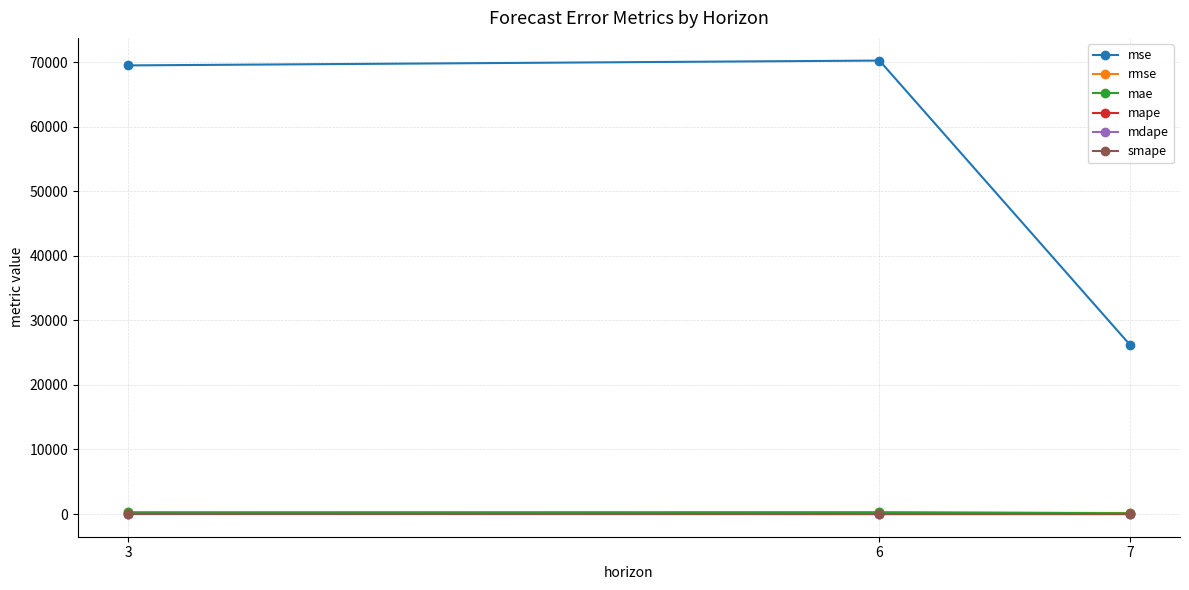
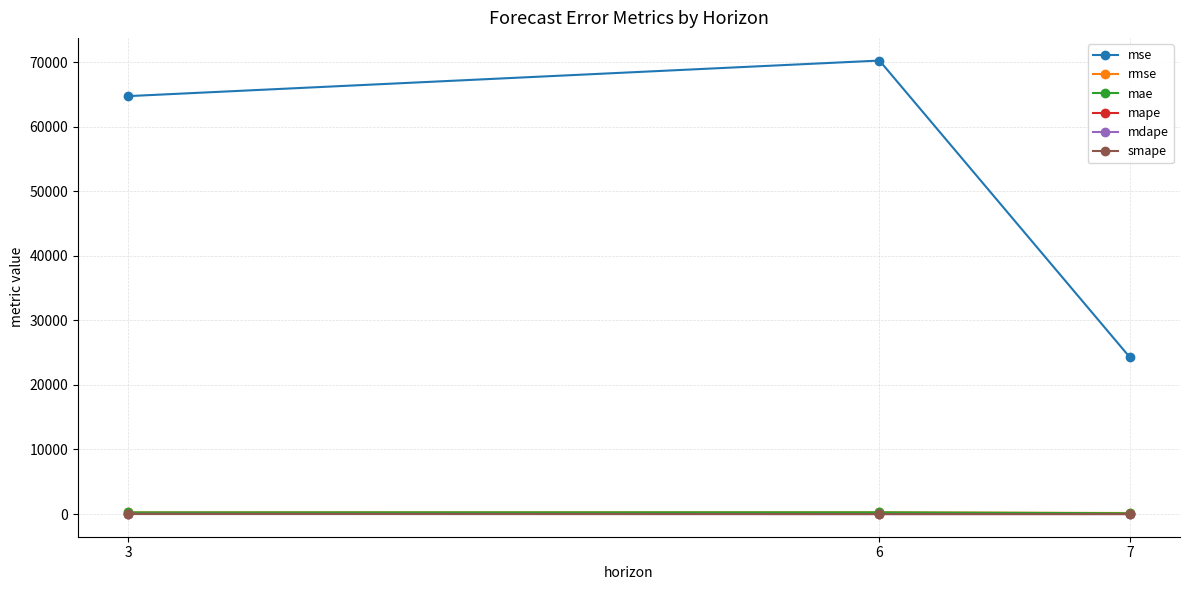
mse, 3: 69000 -> 65000
mse, 7: 26000 -> 24000
